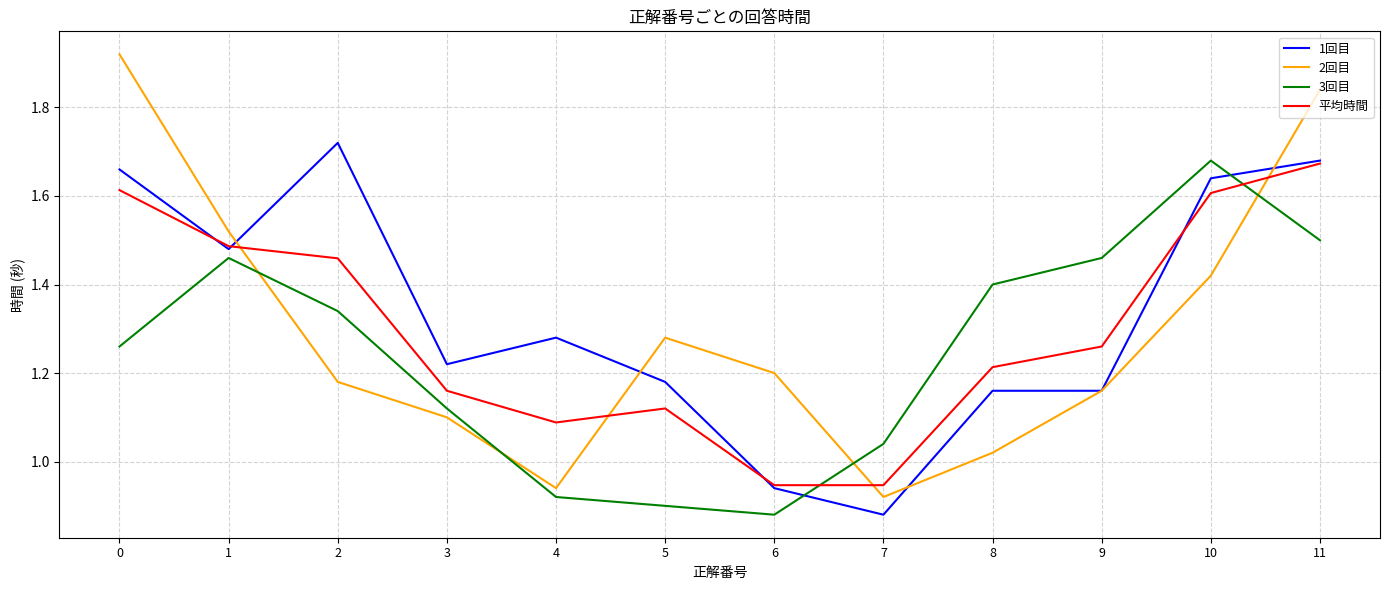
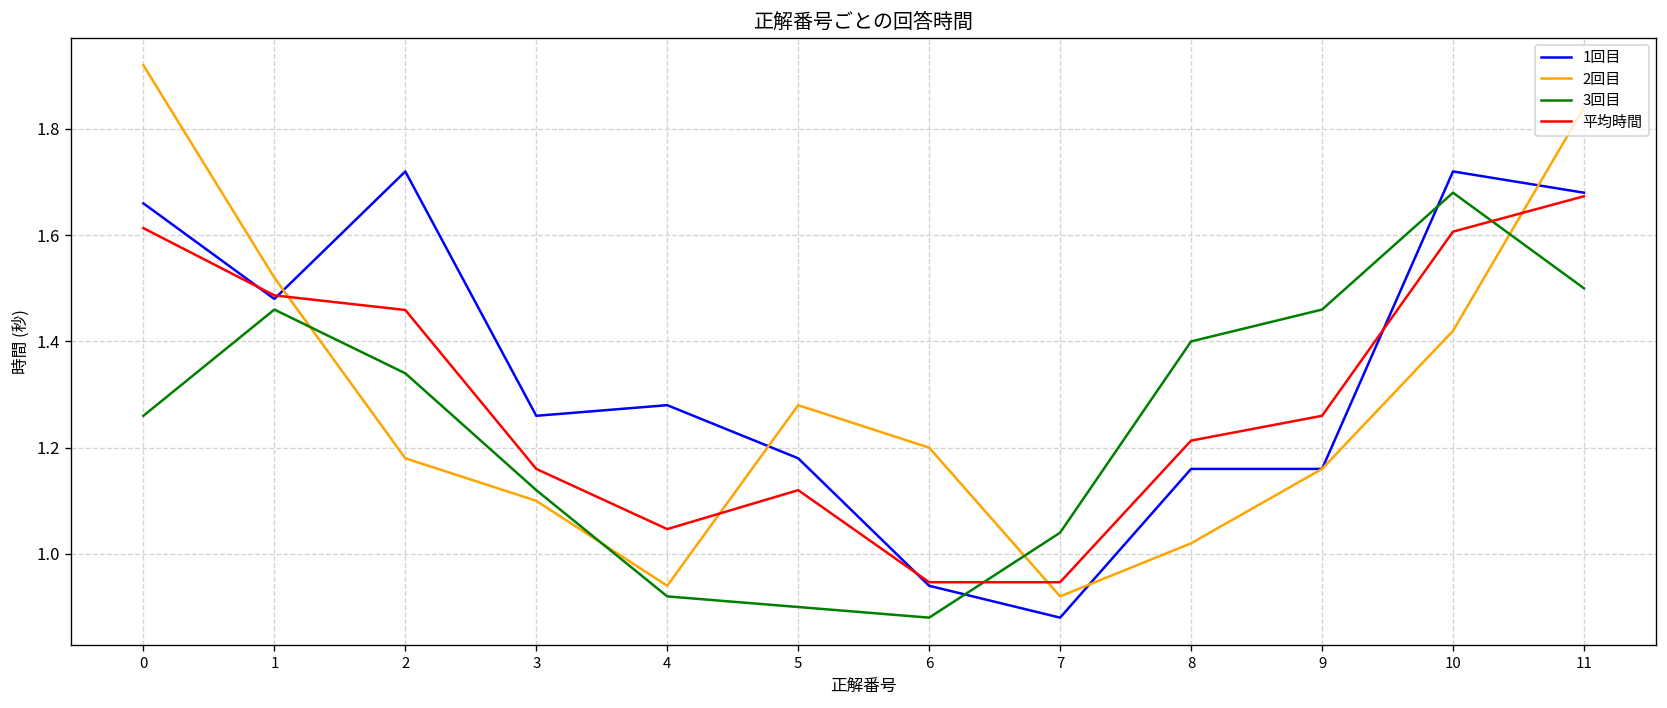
1回目, 3: 1.22 -> 1.26
平均時間, 4: 1.09 -> 1.05
1回目, 10: 1.64 -> 1.72
